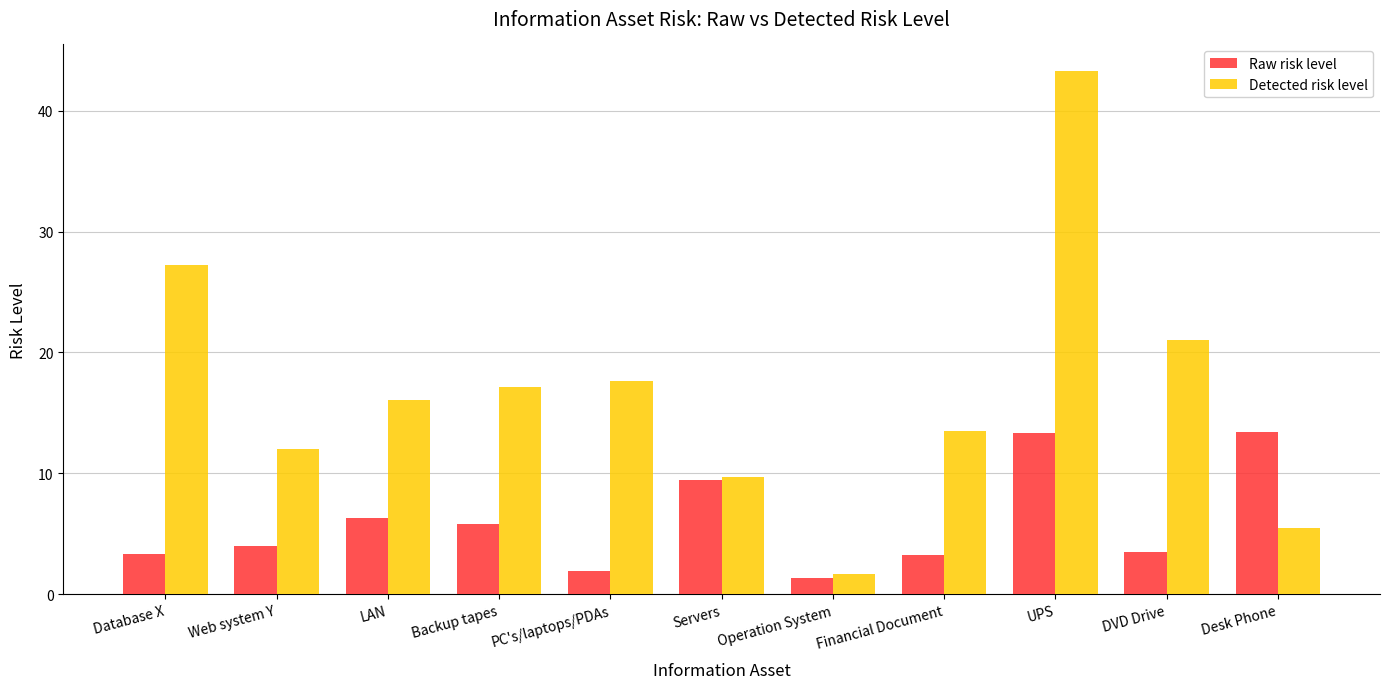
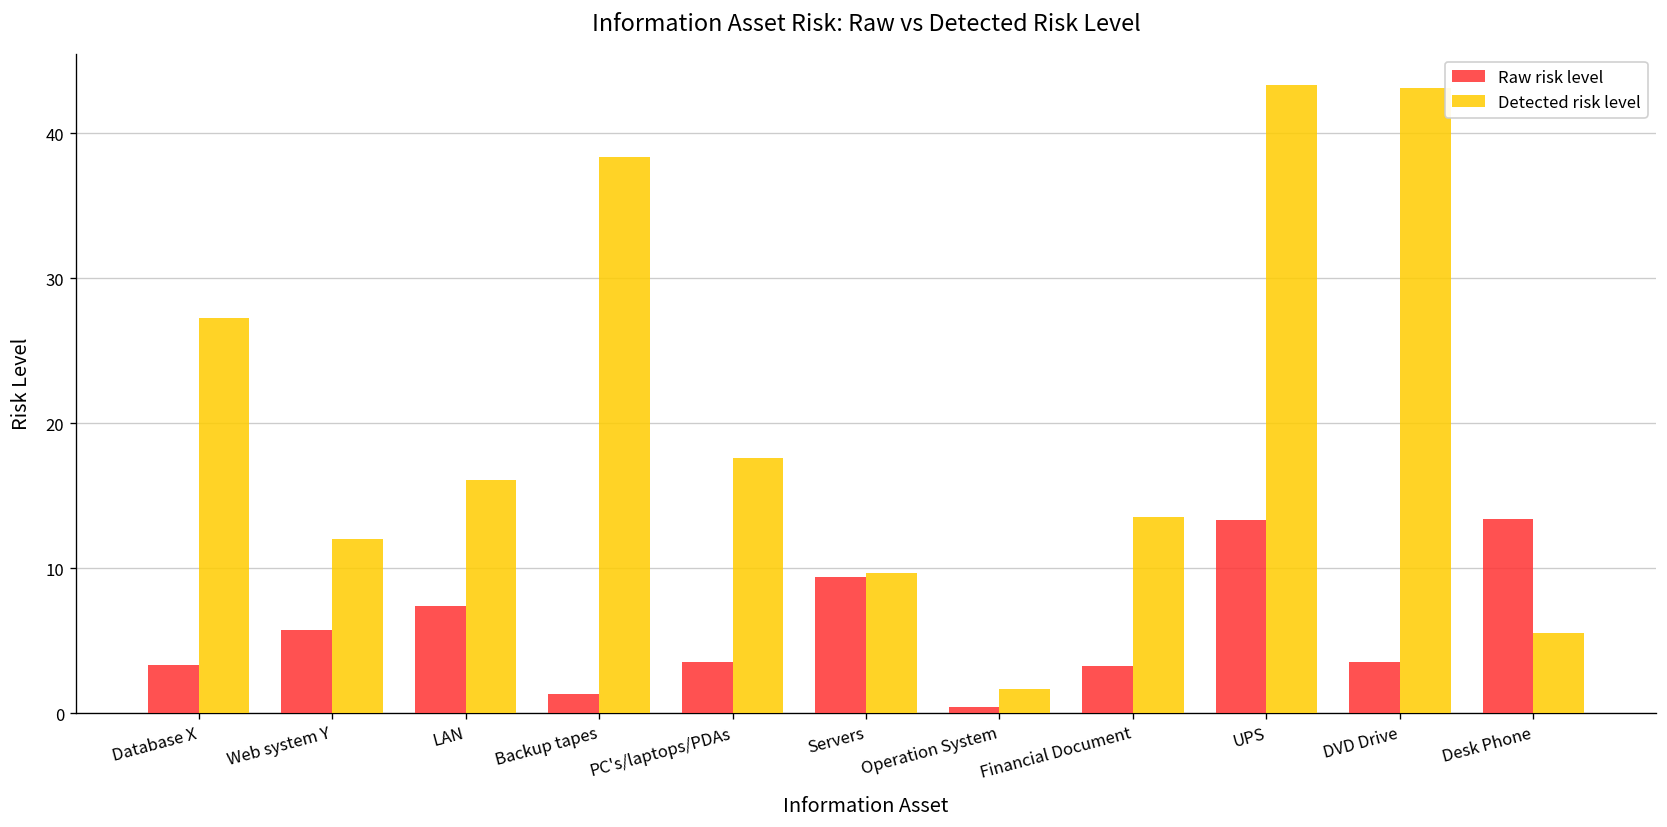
Raw risk level, Web system Y: 4.0 -> 5.7
Raw risk level, LAN: 6.3 -> 7.4
Raw risk level, Backup tapes: 5.8 -> 1.3
Detected risk level, Backup tapes: 17.2 -> 38.4
Raw risk level, PC's/laptops/PDAs: 1.9 -> 3.5
Raw risk level, Operation System: 1.3 -> 0.4
Detected risk level, DVD Drive: 21.0 -> 43.1
